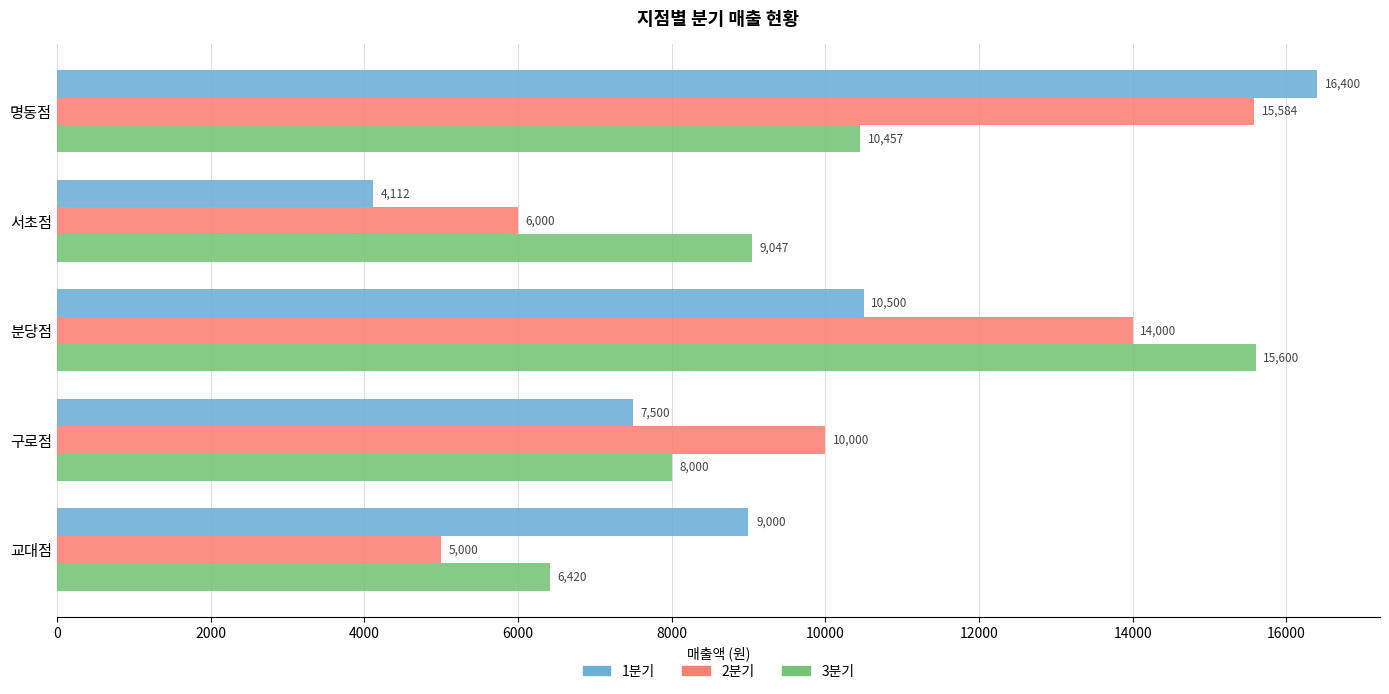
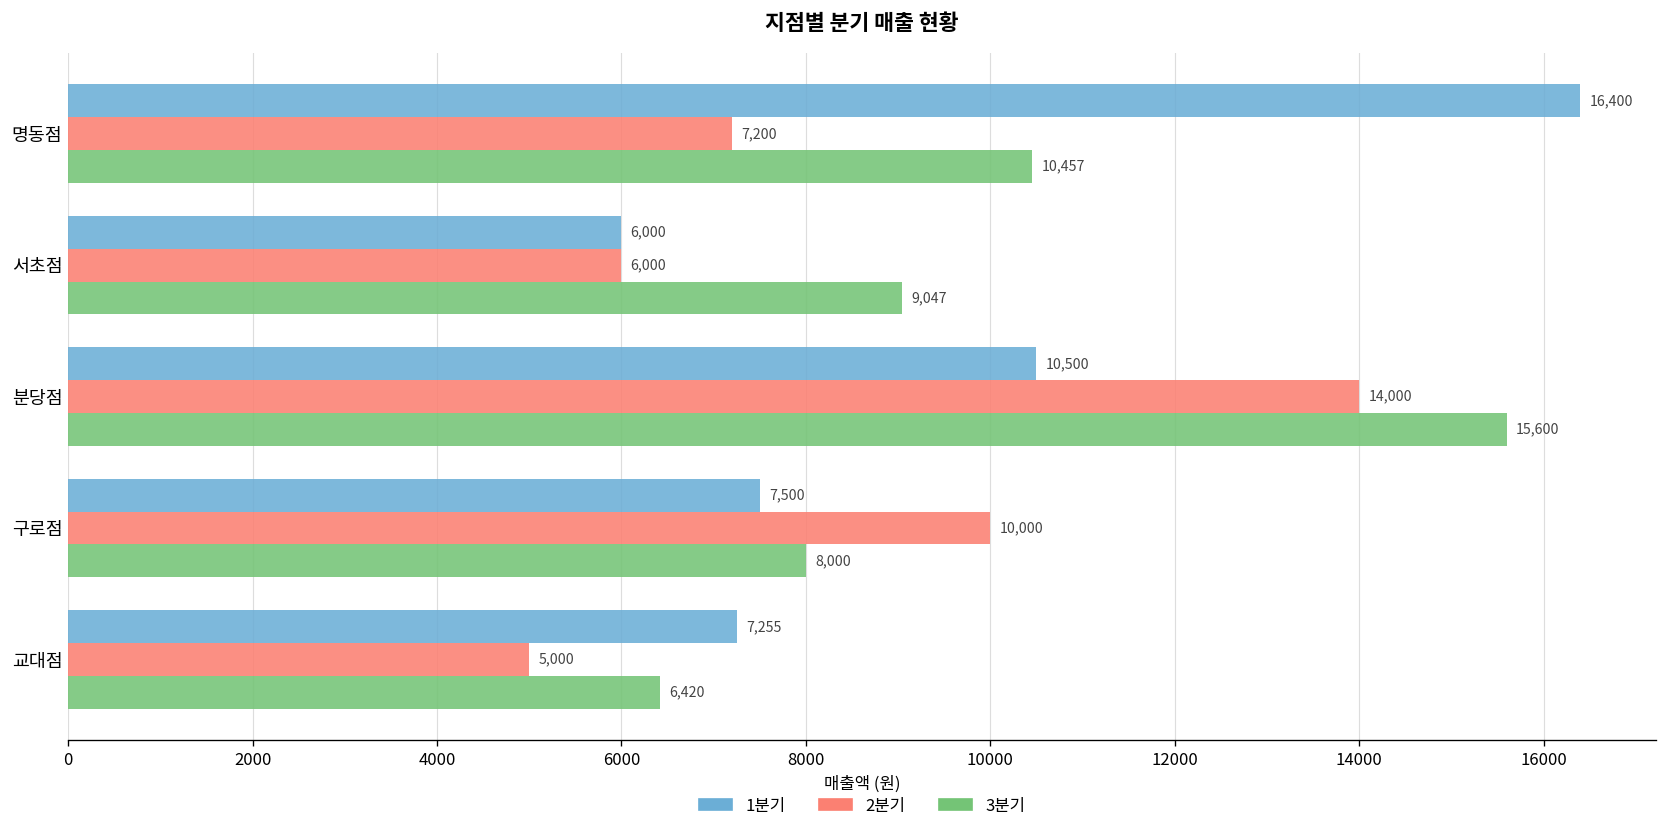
2분기, 명동점: 15,584 -> 7,200
1분기, 서초점: 4,112 -> 6,000
1분기, 교대점: 9,000 -> 7,255
